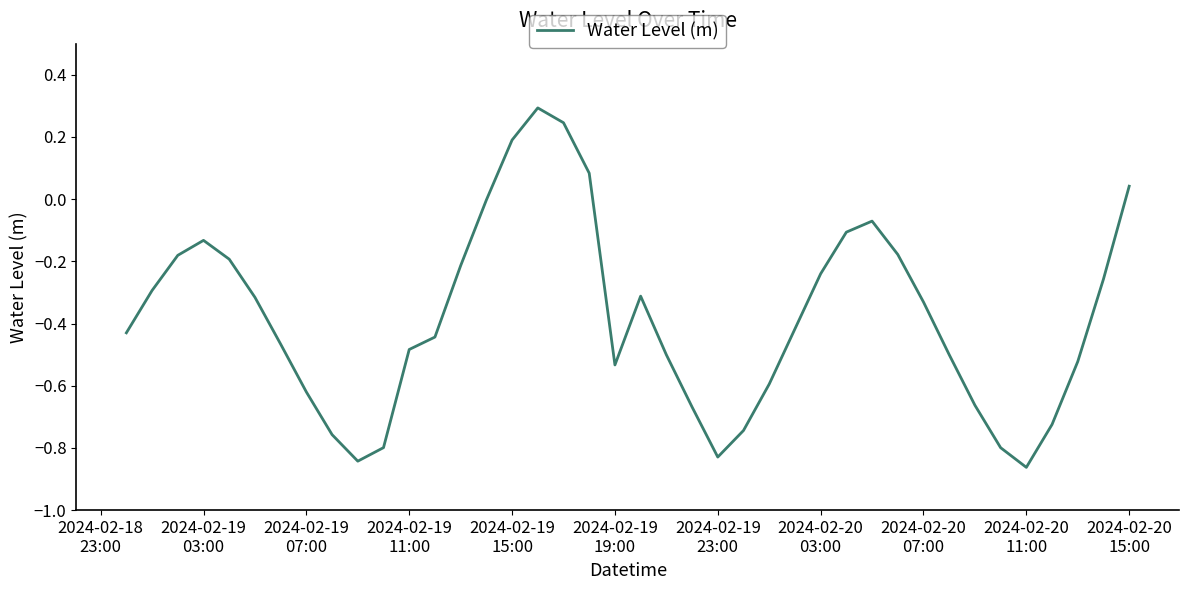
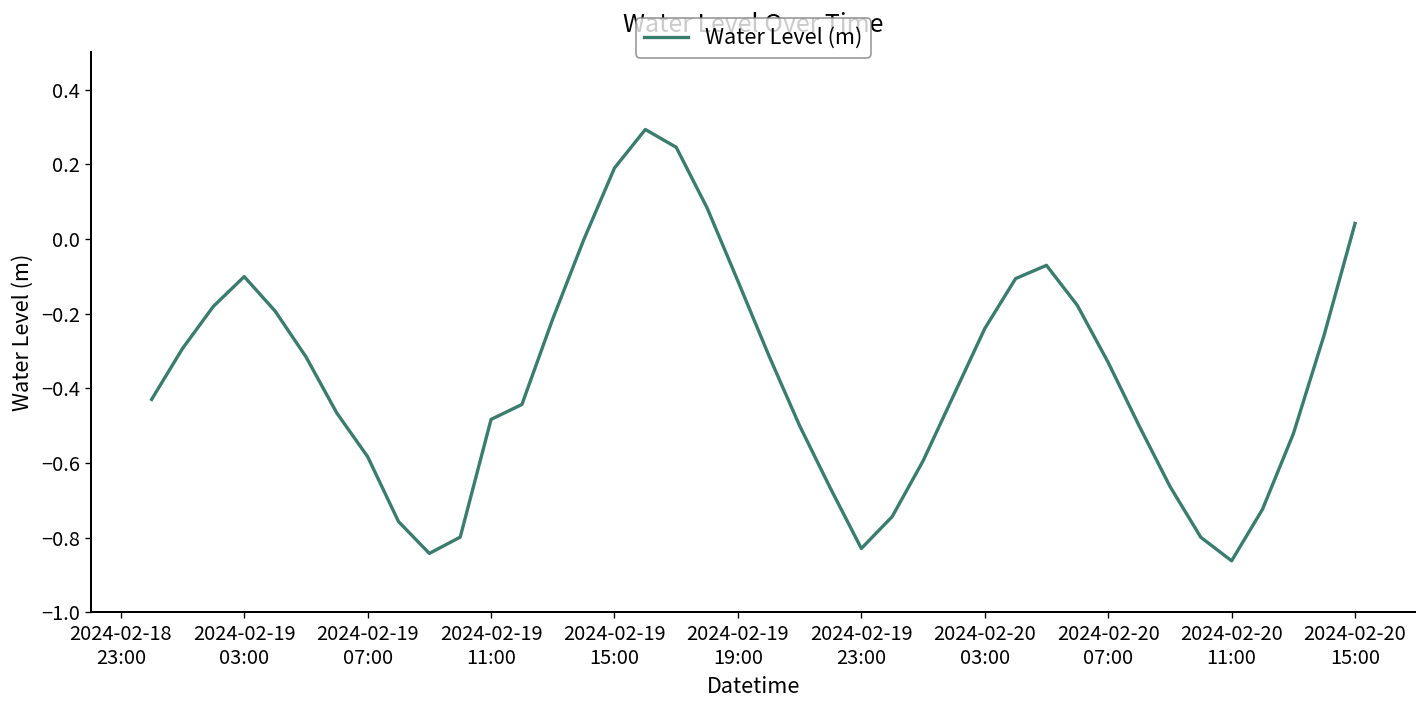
2024-02-19 03:00: -0.13 -> -0.10
2024-02-19 07:00: -0.62 -> -0.58
2024-02-19 19:00: -0.53 -> -0.11
